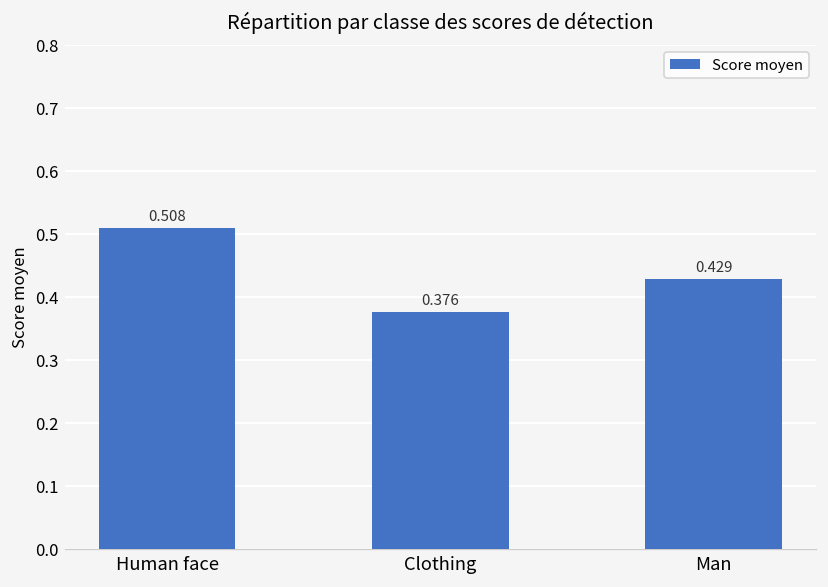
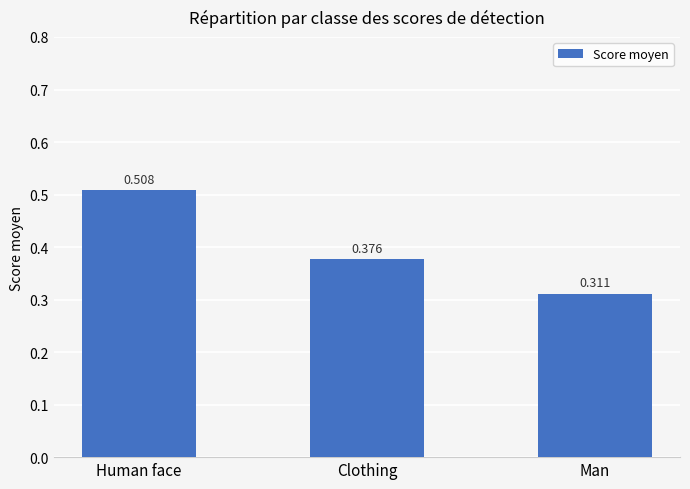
Man: 0.429 -> 0.311
